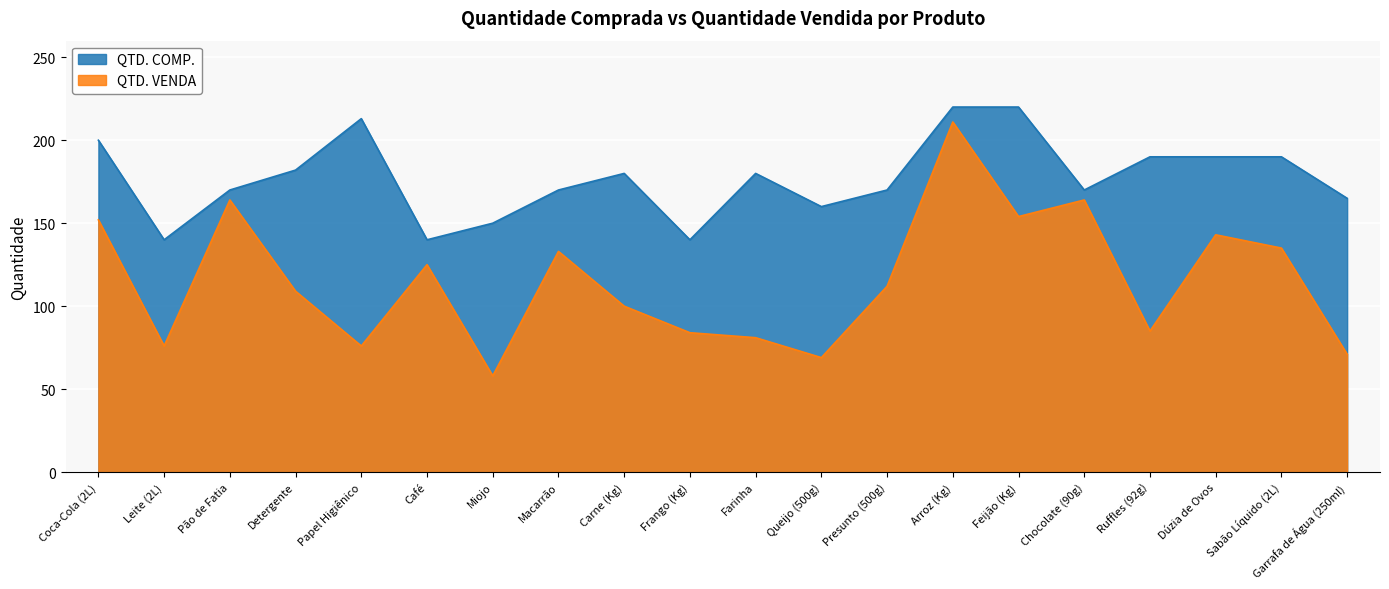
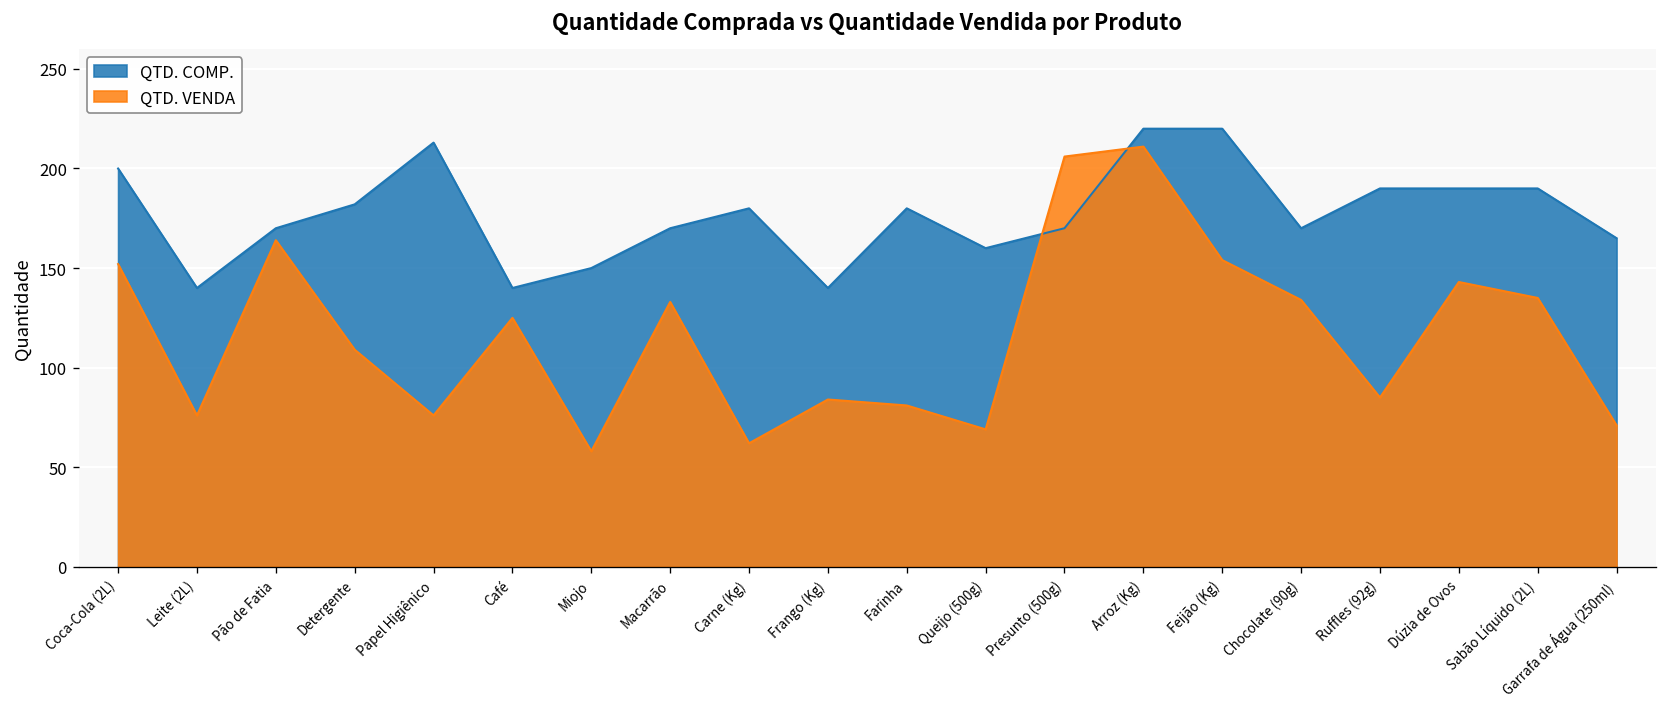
QTD. VENDA, Carne (Kg): 100 -> 62
QTD. VENDA, Presunto (500g): 112 -> 206
QTD. VENDA, Chocolate (90g): 164 -> 134
